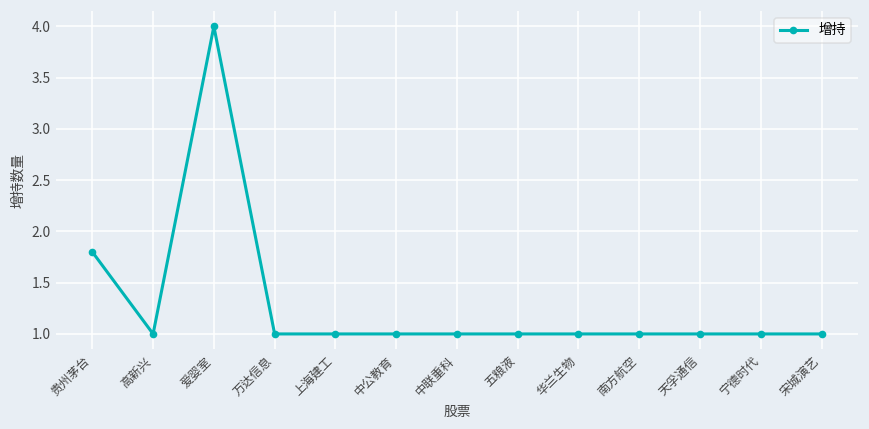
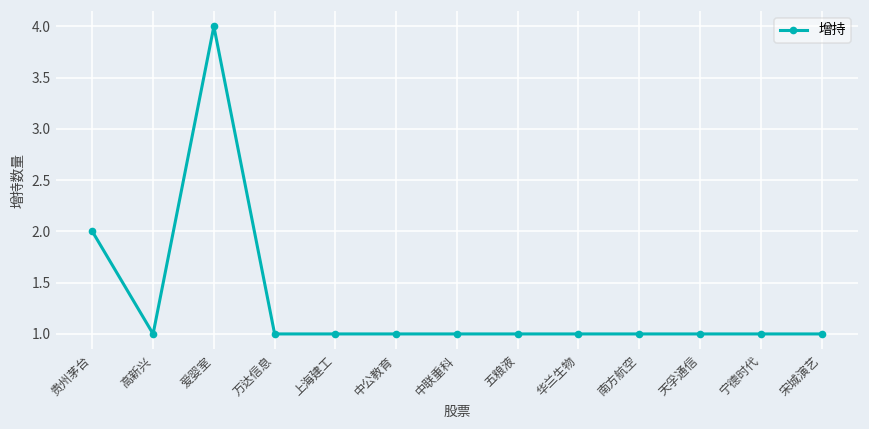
贵州茅台: 1.8 -> 2.0
